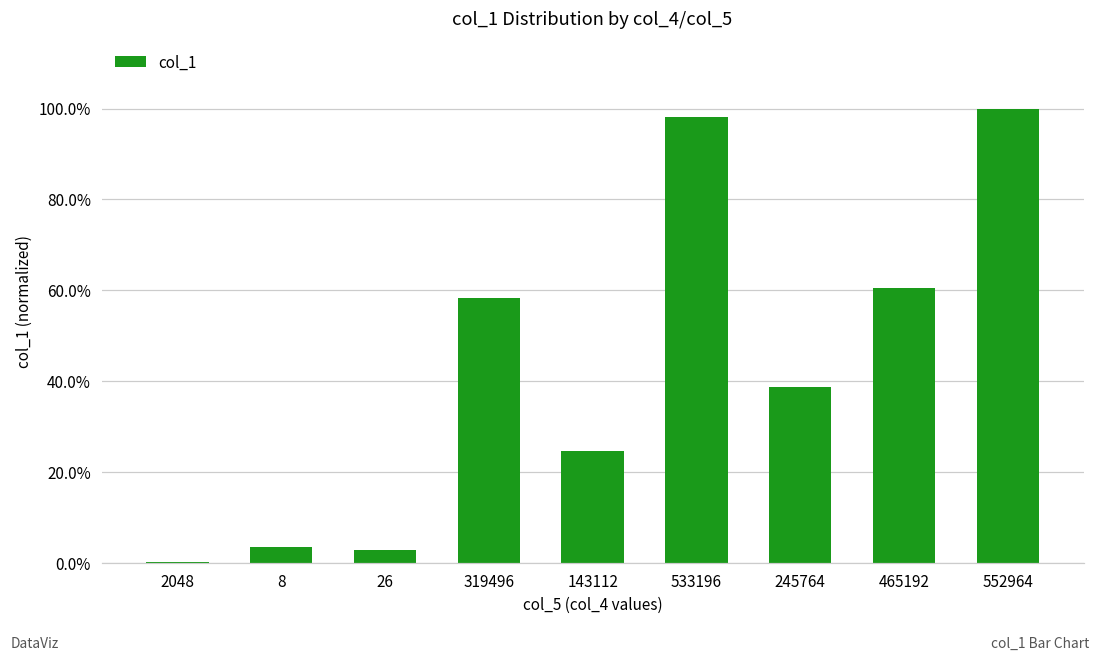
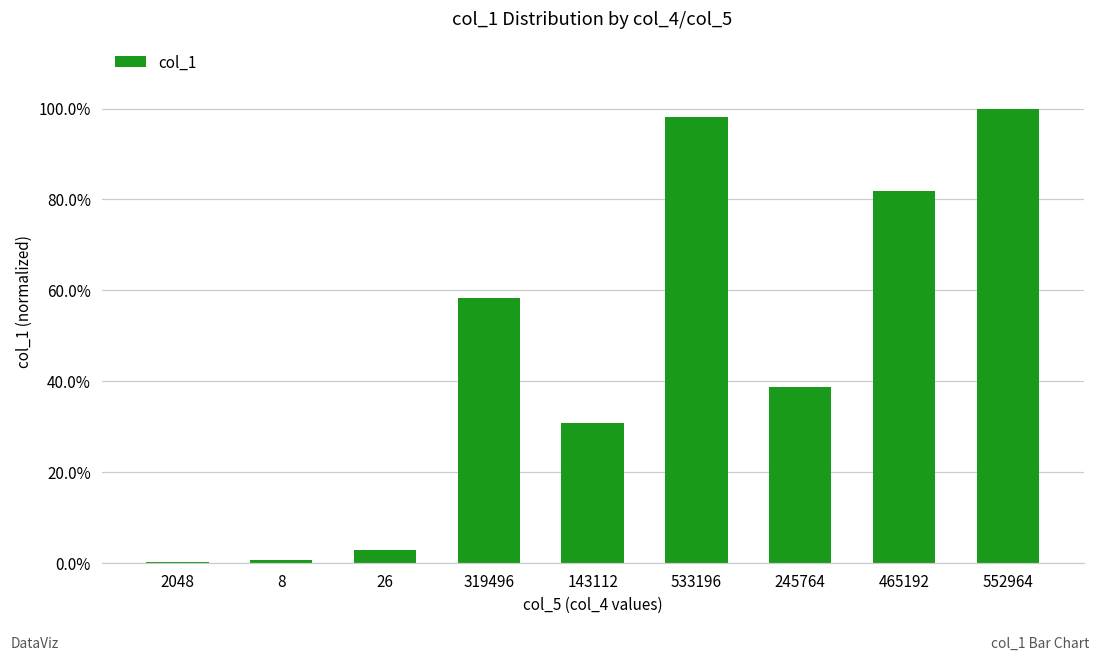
8: 4% -> 1%
143112: 25% -> 31%
465192: 61% -> 82%
